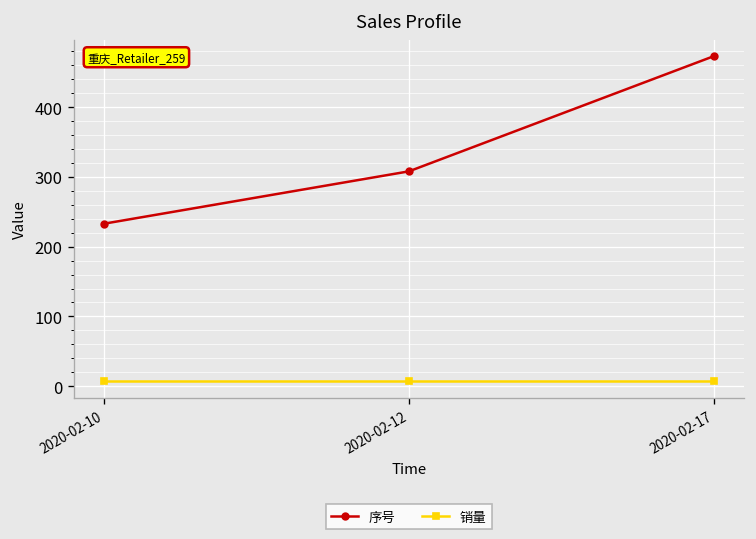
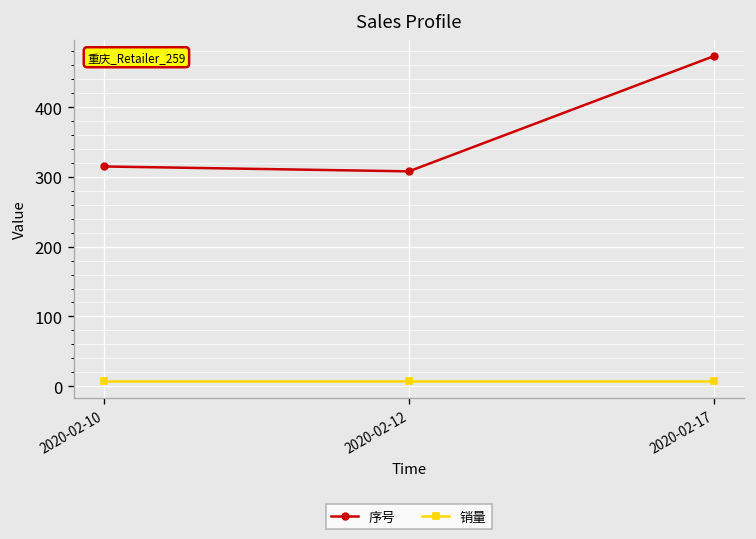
序号, 2020-02-10: 230 -> 320
